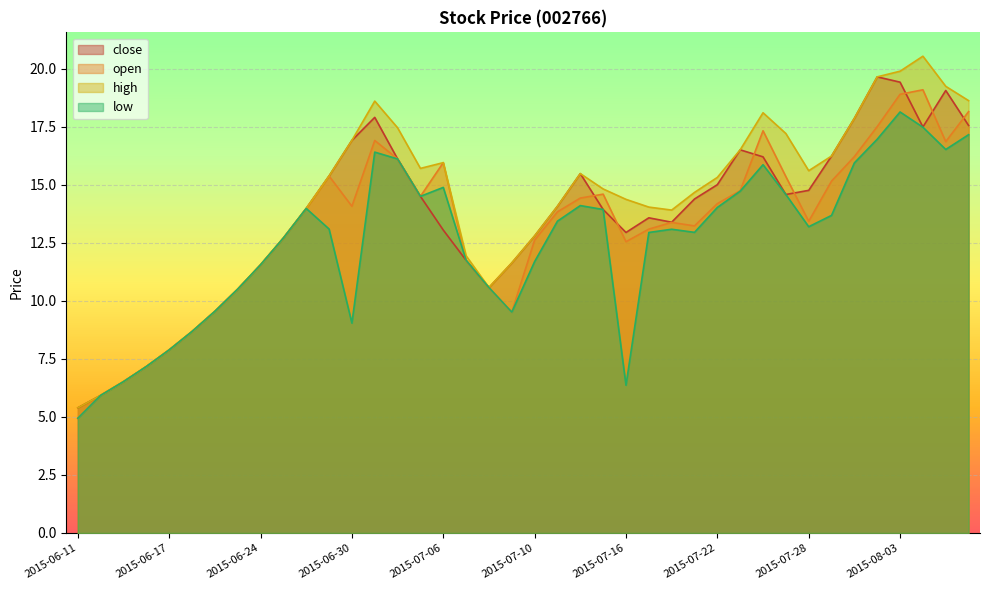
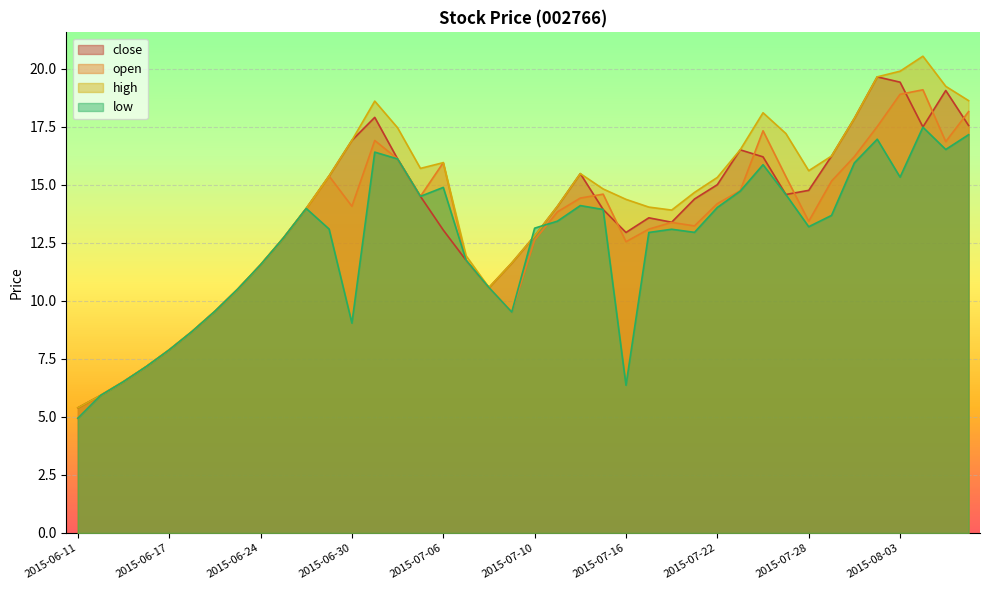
low, 2015-07-10: 11.7 -> 13.1
low, 2015-08-03: 18.1 -> 15.3
